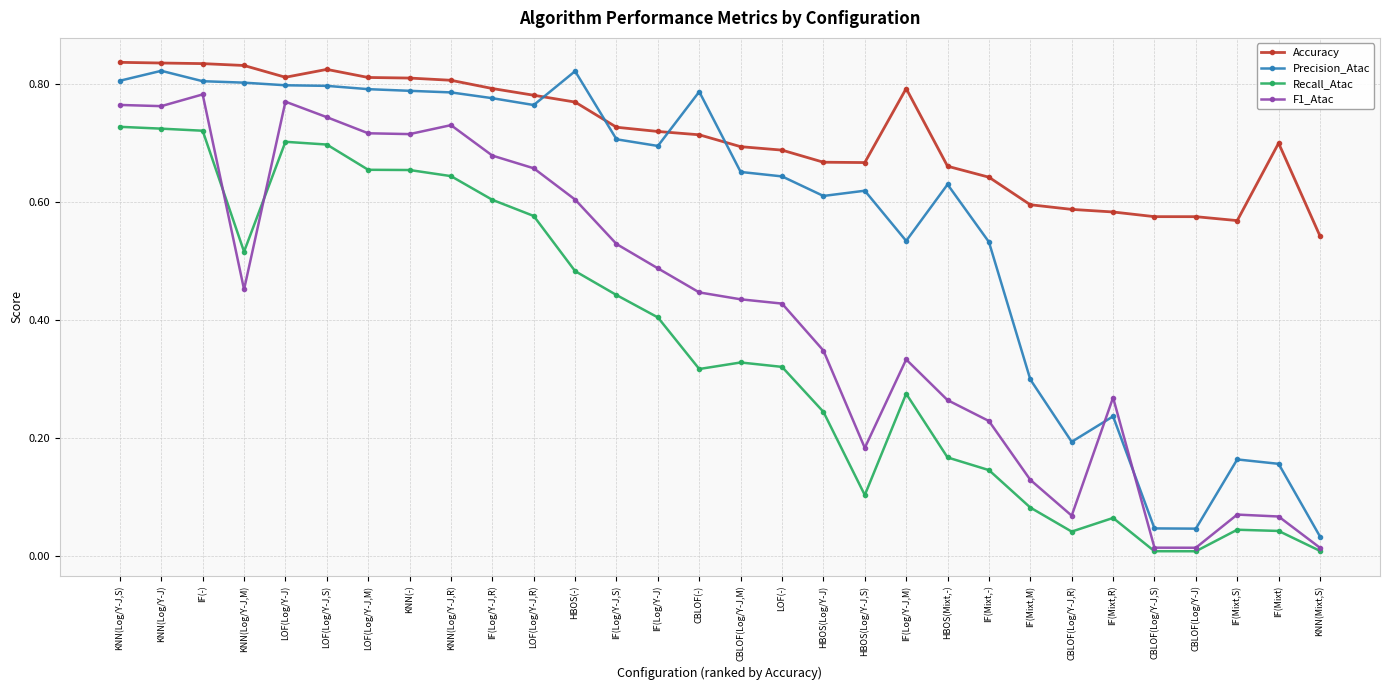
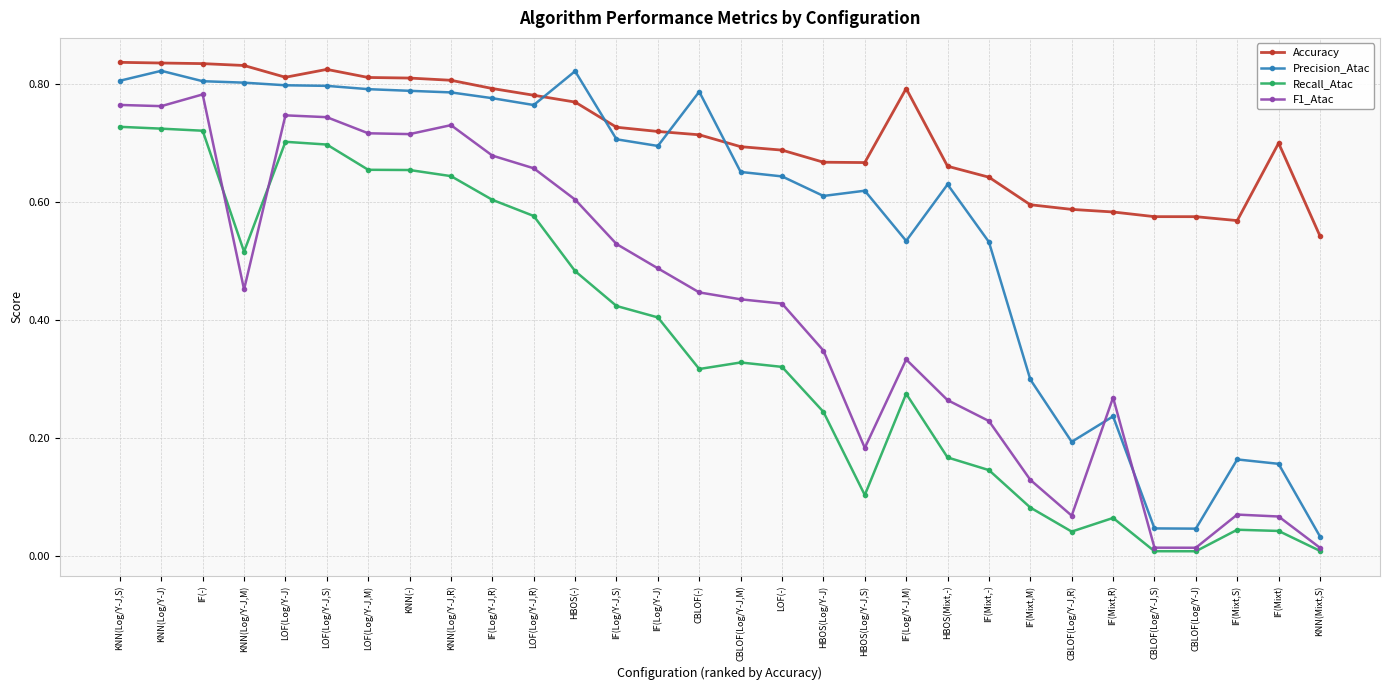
F1_Atac, LOF(Log/Y-J): 0.77 -> 0.75
Recall_Atac, IF(Log/Y-J,S): 0.44 -> 0.42
